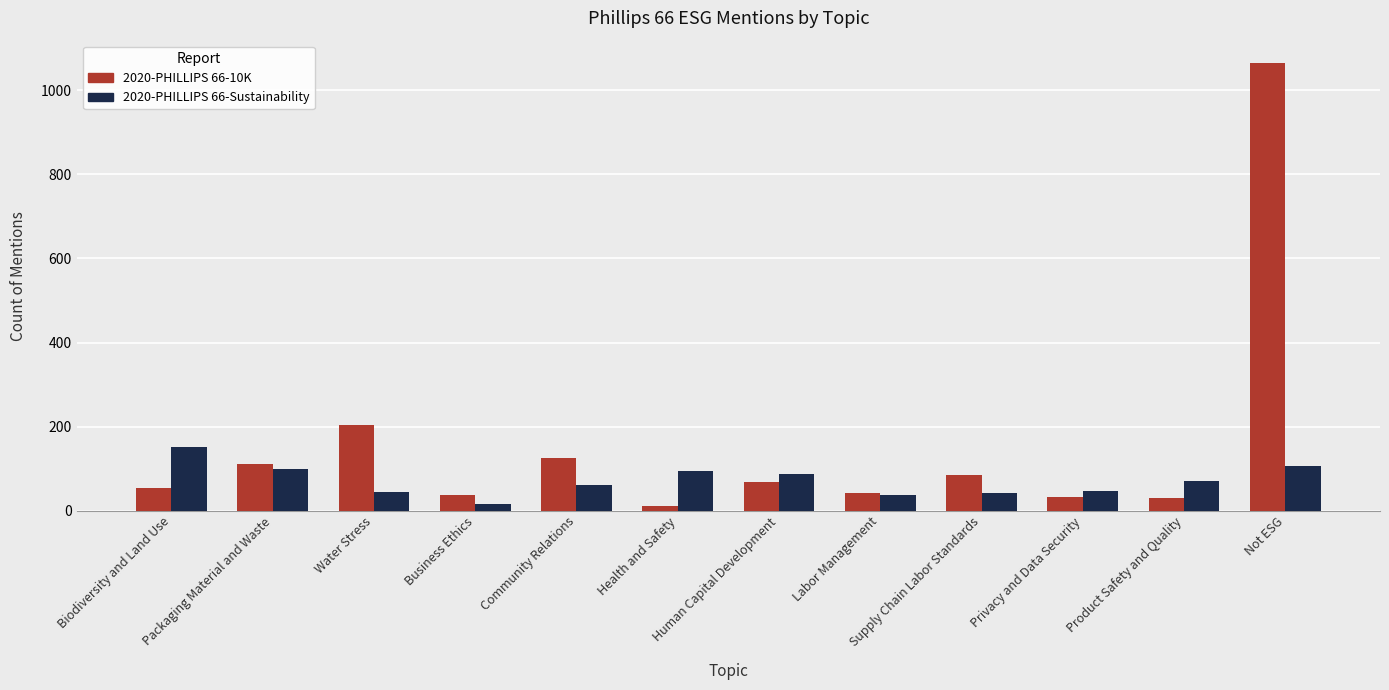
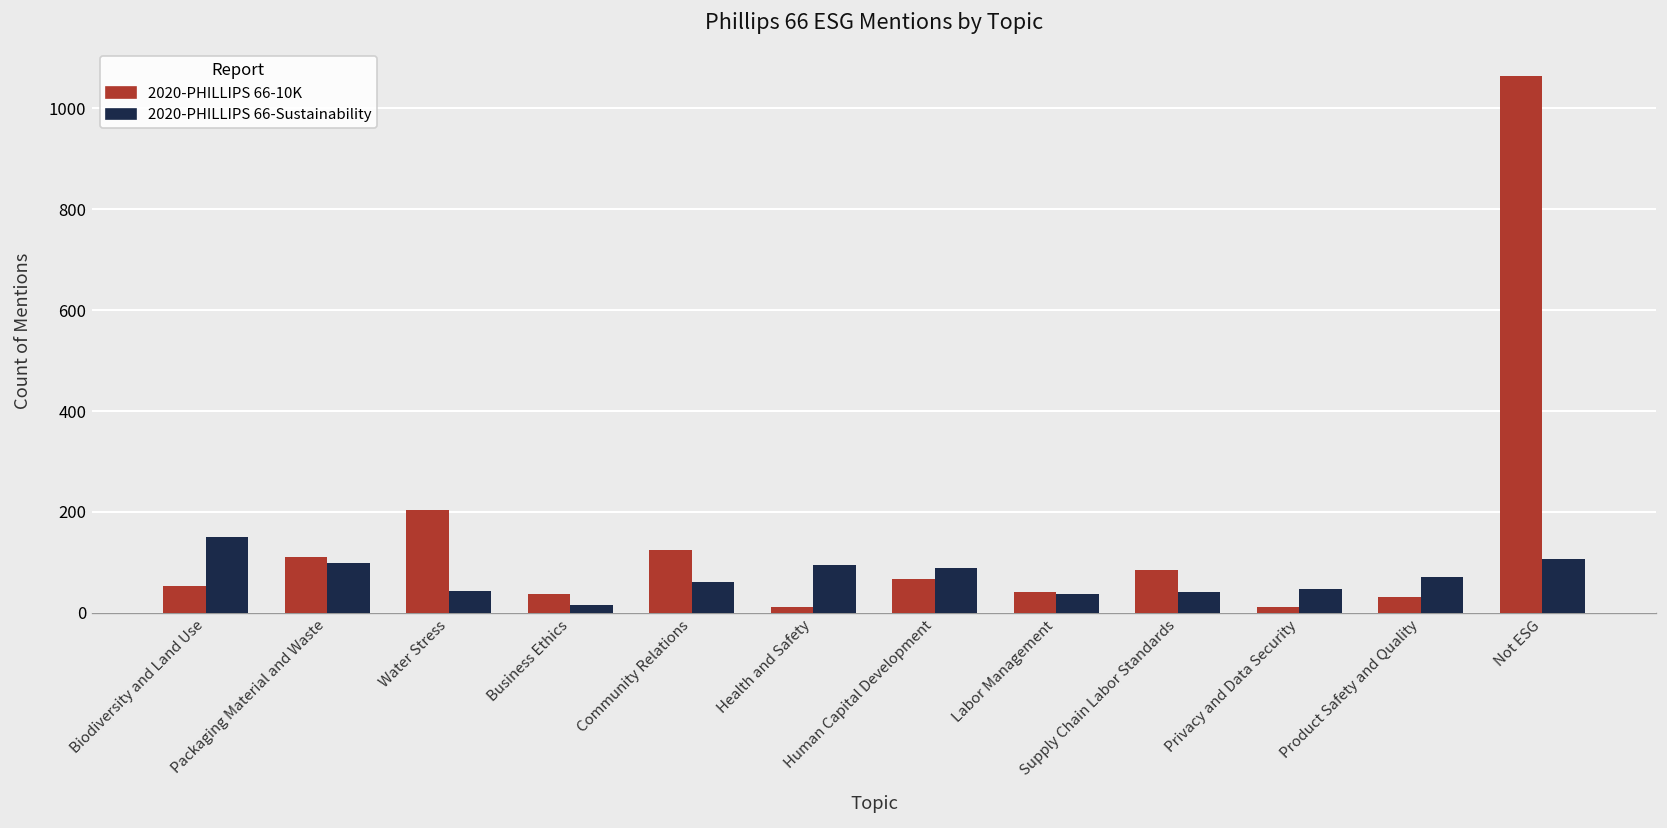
2020-PHILLIPS 66-10K, Privacy and Data Security: 30 -> 10
